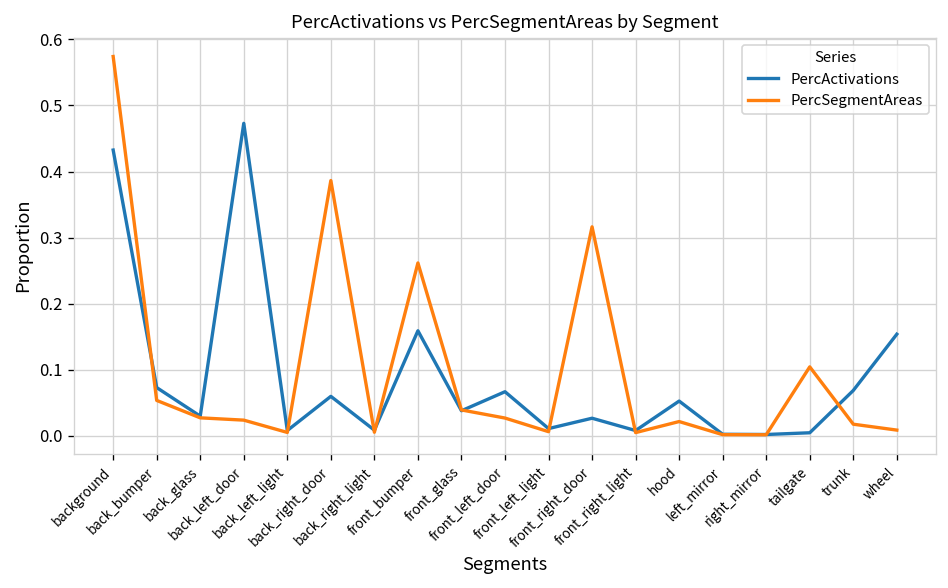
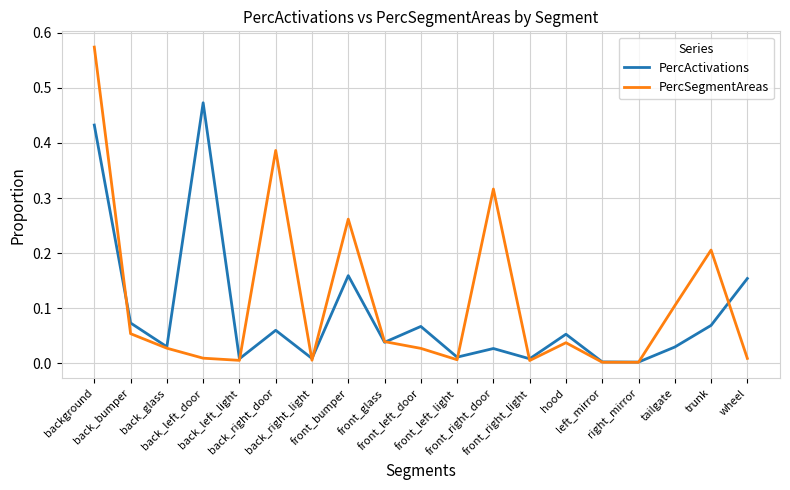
PercSegmentAreas, back_left_door: 0.02 -> 0.01
PercSegmentAreas, hood: 0.02 -> 0.04
PercActivations, tailgate: 0.00 -> 0.03
PercSegmentAreas, trunk: 0.02 -> 0.21
